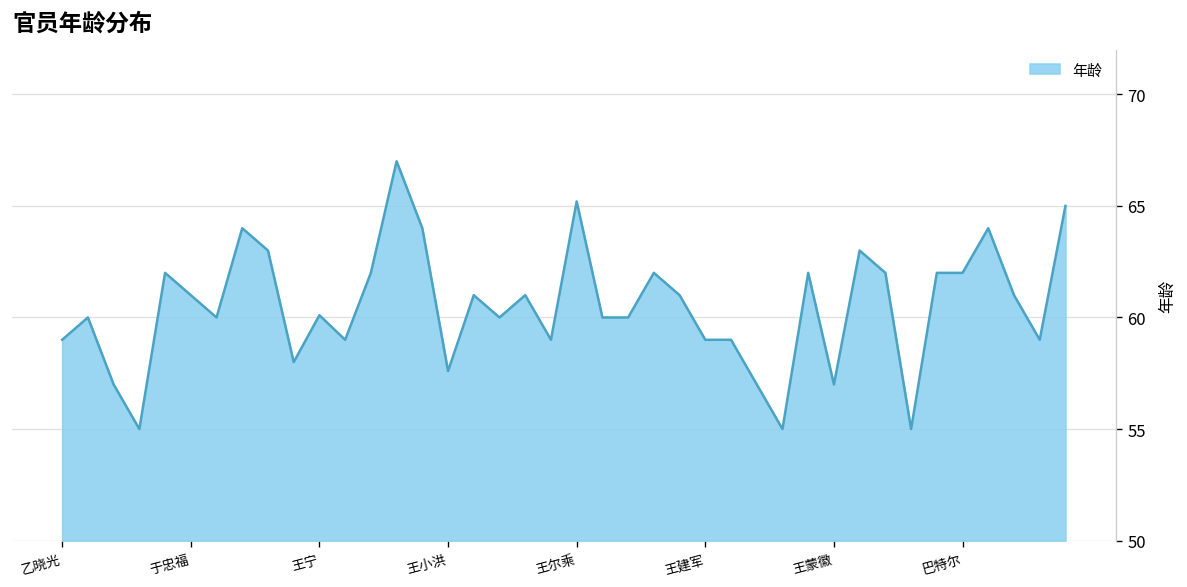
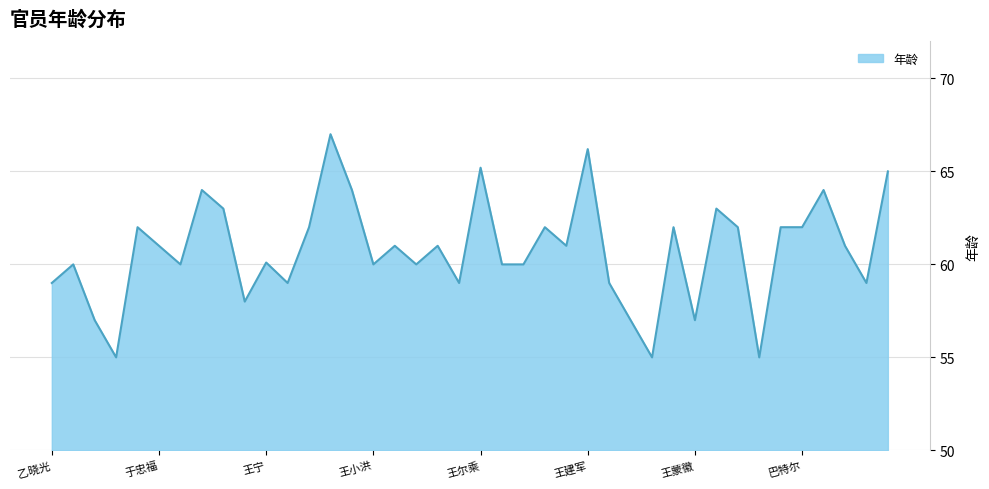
王小洪: 57.6 -> 60.0
王建军: 59.0 -> 66.2
